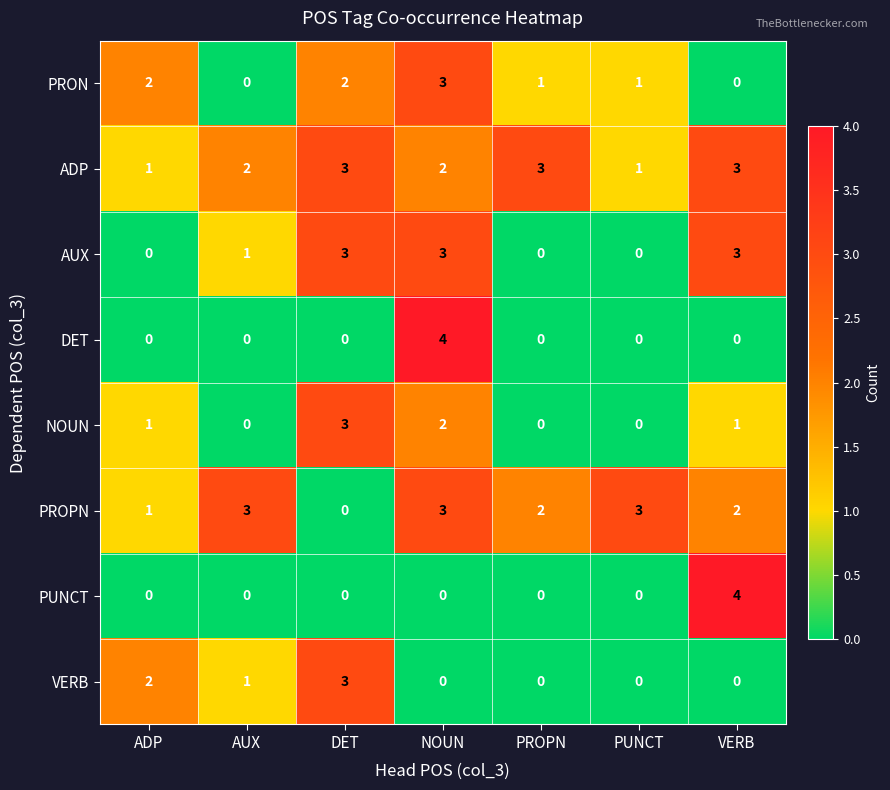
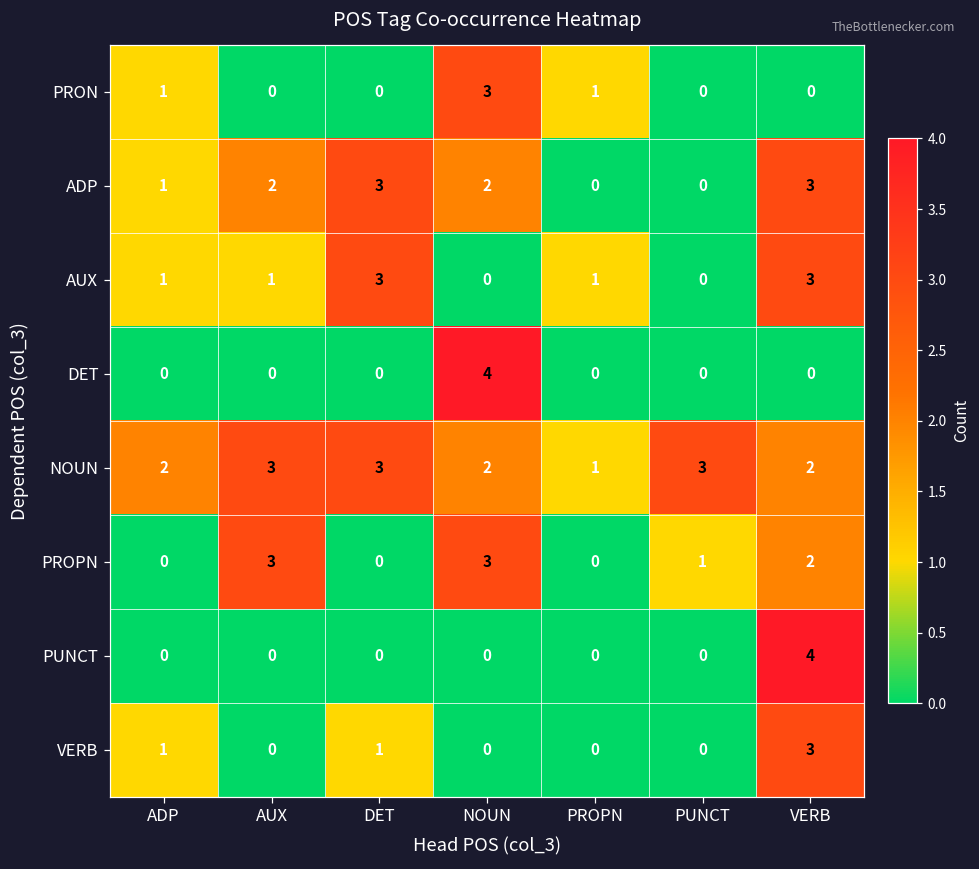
PRON, ADP: 2 -> 1
PRON, DET: 2 -> 0
PRON, PUNCT: 1 -> 0
ADP, PROPN: 3 -> 0
ADP, PUNCT: 1 -> 0
AUX, ADP: 0 -> 1
AUX, NOUN: 3 -> 0
AUX, PROPN: 0 -> 1
NOUN, ADP: 1 -> 2
NOUN, AUX: 0 -> 3
NOUN, PROPN: 0 -> 1
NOUN, PUNCT: 0 -> 3
NOUN, VERB: 1 -> 2
PROPN, ADP: 1 -> 0
PROPN, PROPN: 2 -> 0
PROPN, PUNCT: 3 -> 1
VERB, ADP: 2 -> 1
VERB, AUX: 1 -> 0
VERB, DET: 3 -> 1
VERB, VERB: 0 -> 3
